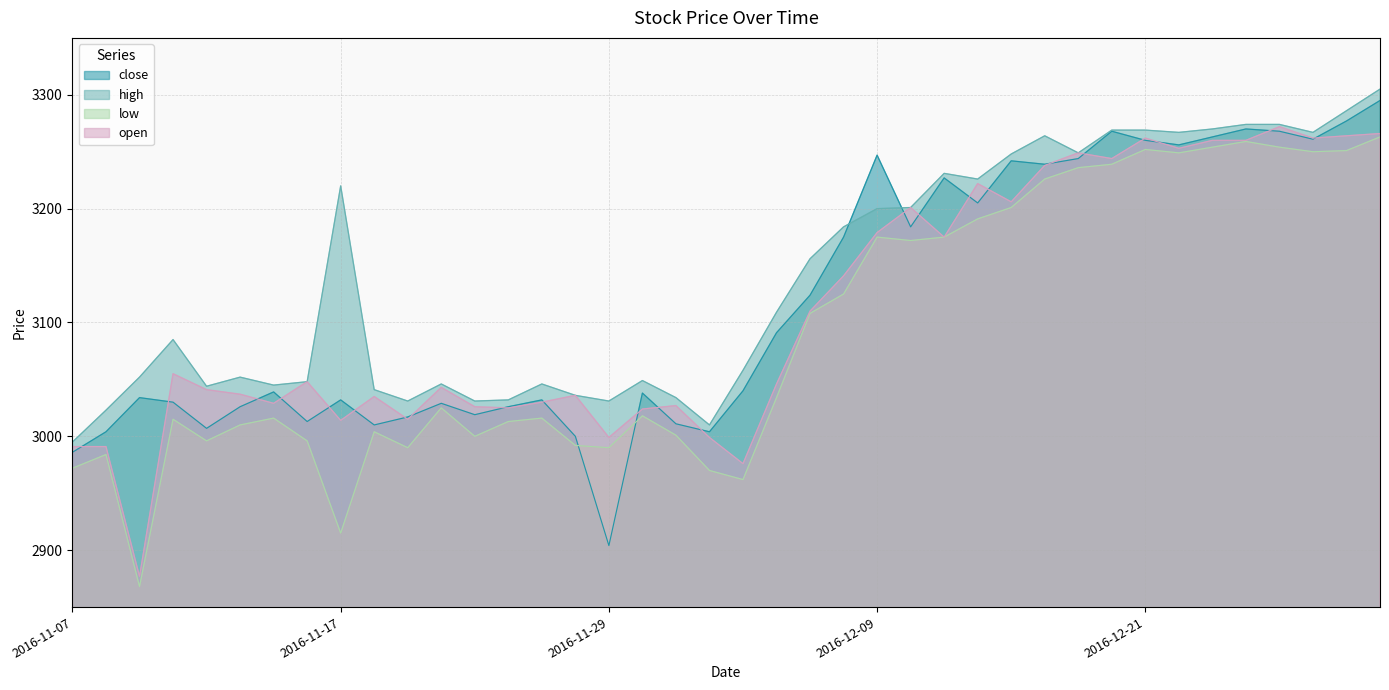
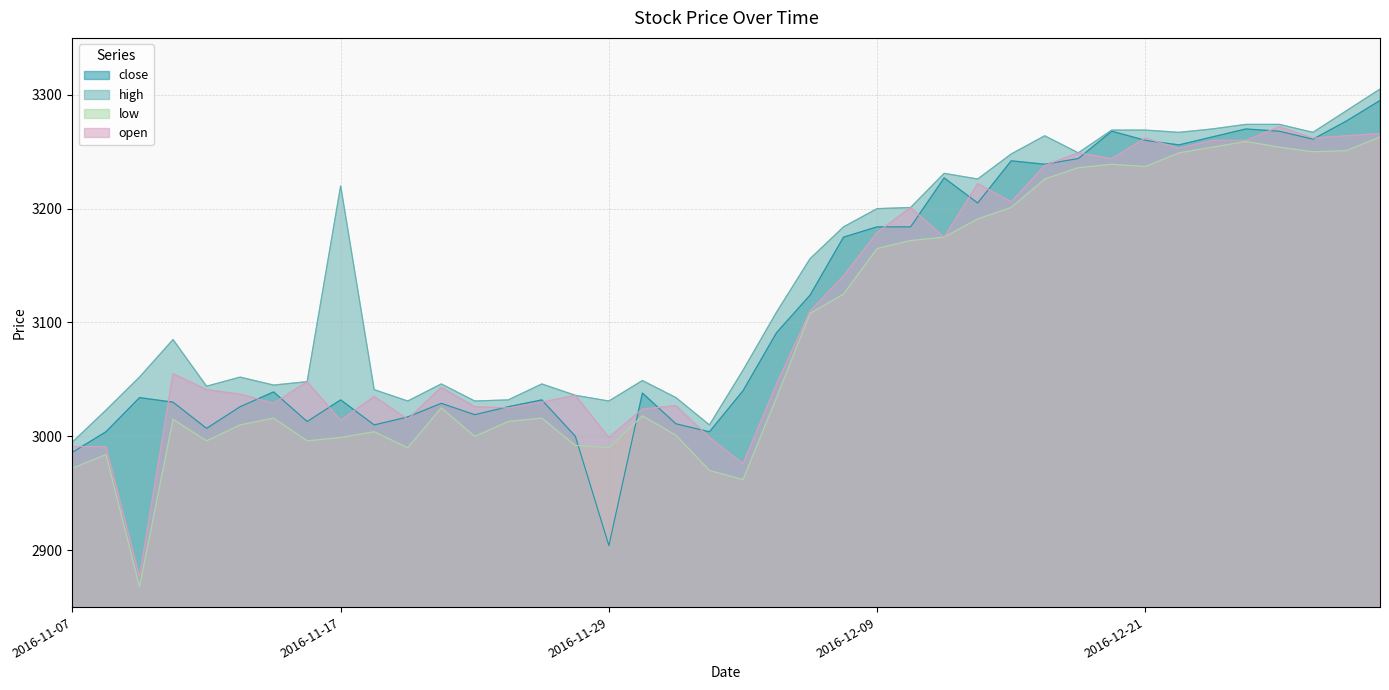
low, 2016-11-17: 2915 -> 2999
close, 2016-12-09: 3247 -> 3184
low, 2016-12-09: 3175 -> 3165
low, 2016-12-21: 3252 -> 3237
